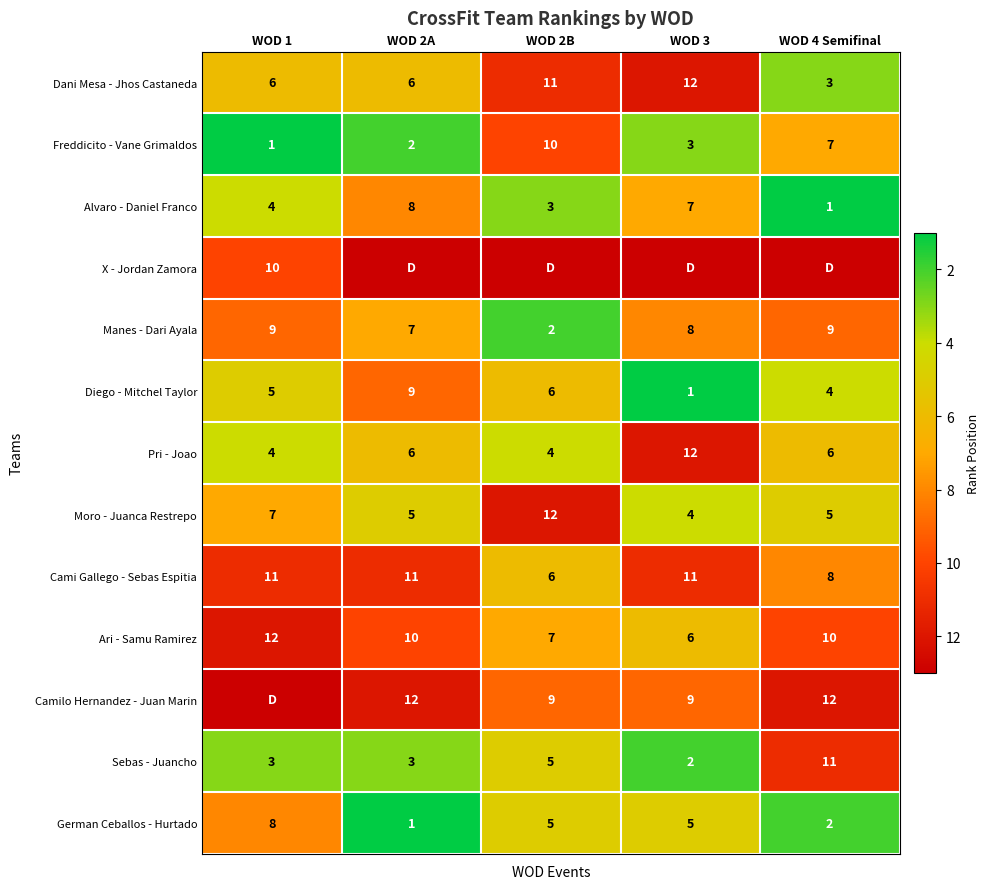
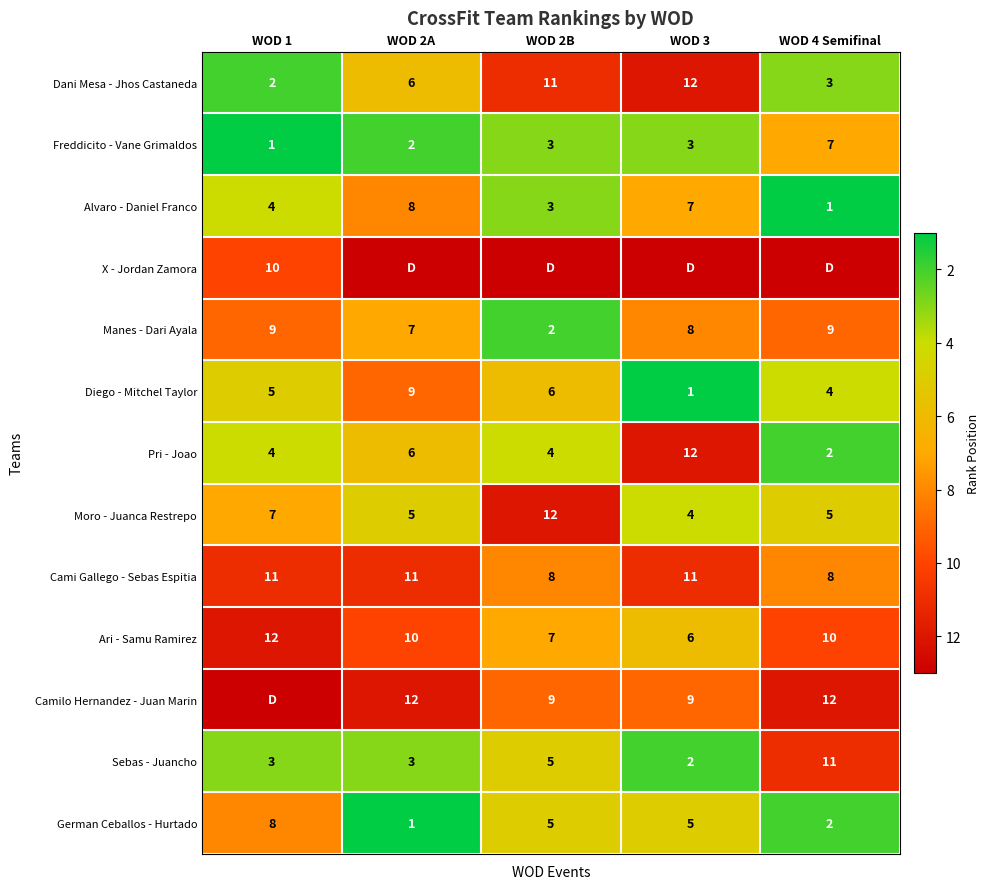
Dani Mesa - Jhos Castaneda, WOD 1: 6 -> 2
Freddicito - Vane Grimaldos, WOD 2B: 10 -> 3
Pri - Joao, WOD 4 Semifinal: 6 -> 2
Cami Gallego - Sebas Espitia, WOD 2B: 6 -> 8
